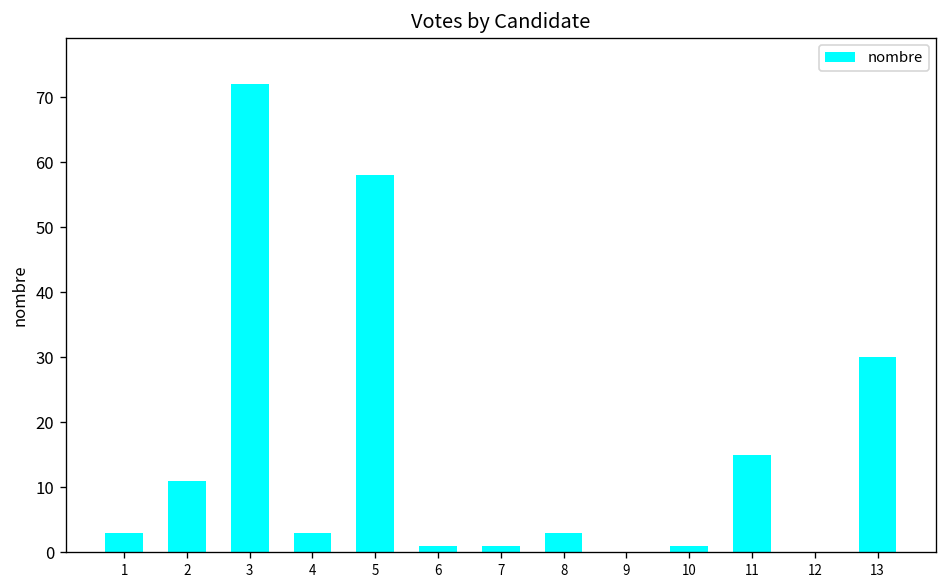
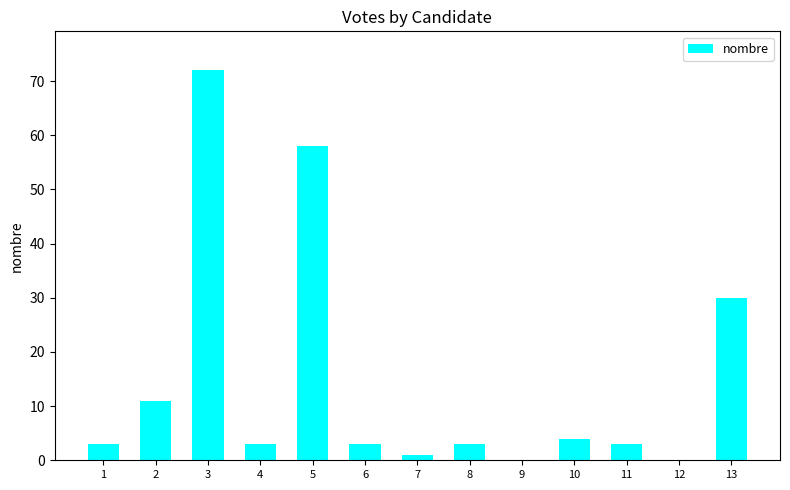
6: 1 -> 3
10: 1 -> 4
11: 15 -> 3
